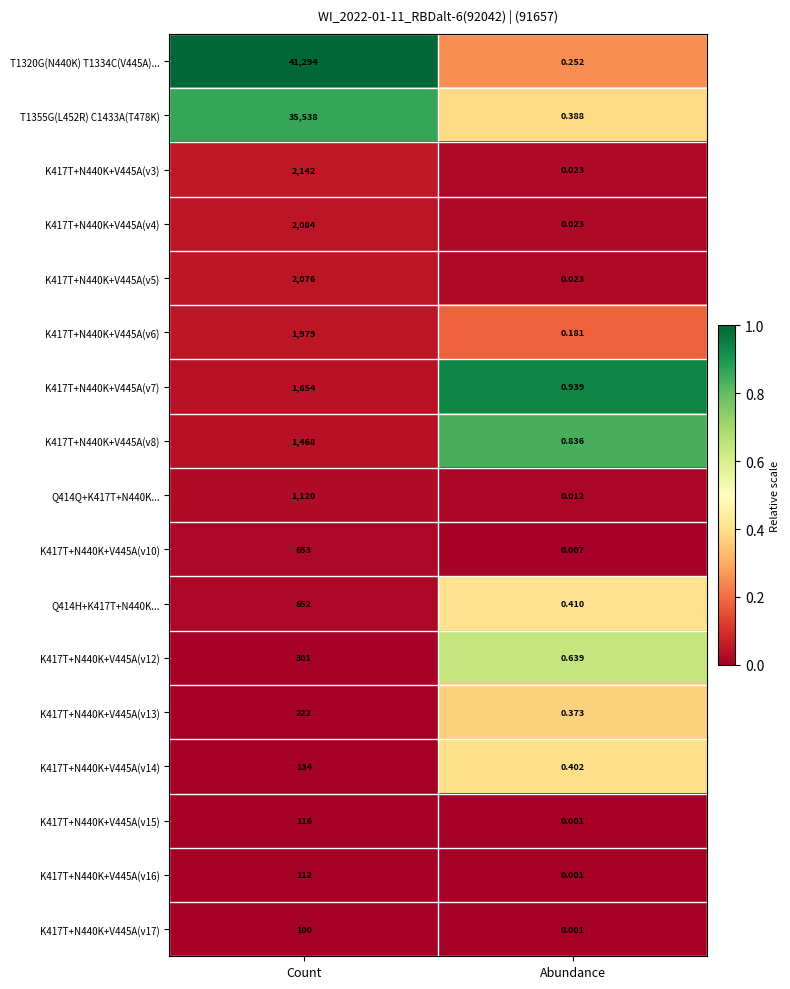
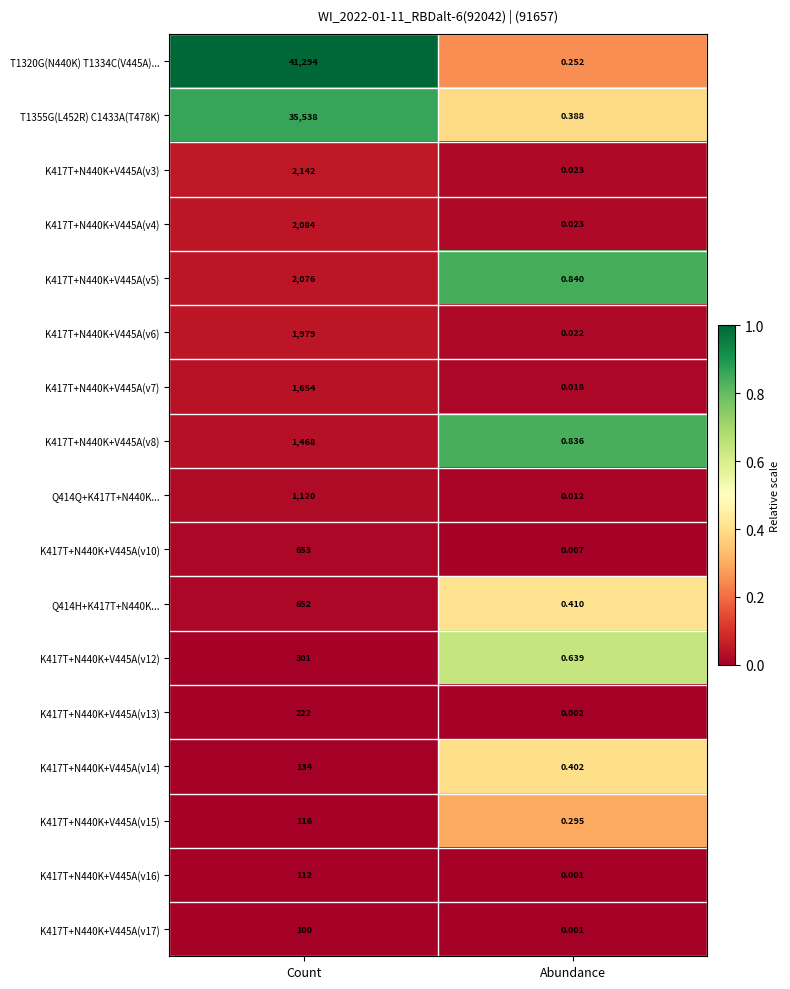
K417T+N440K+V445A(v5), Abundance: 0.023 -> 0.840
K417T+N440K+V445A(v6), Abundance: 0.181 -> 0.022
K417T+N440K+V445A(v7), Abundance: 0.939 -> 0.018
K417T+N440K+V445A(v13), Abundance: 0.373 -> 0.002
K417T+N440K+V445A(v15), Abundance: 0.001 -> 0.295
